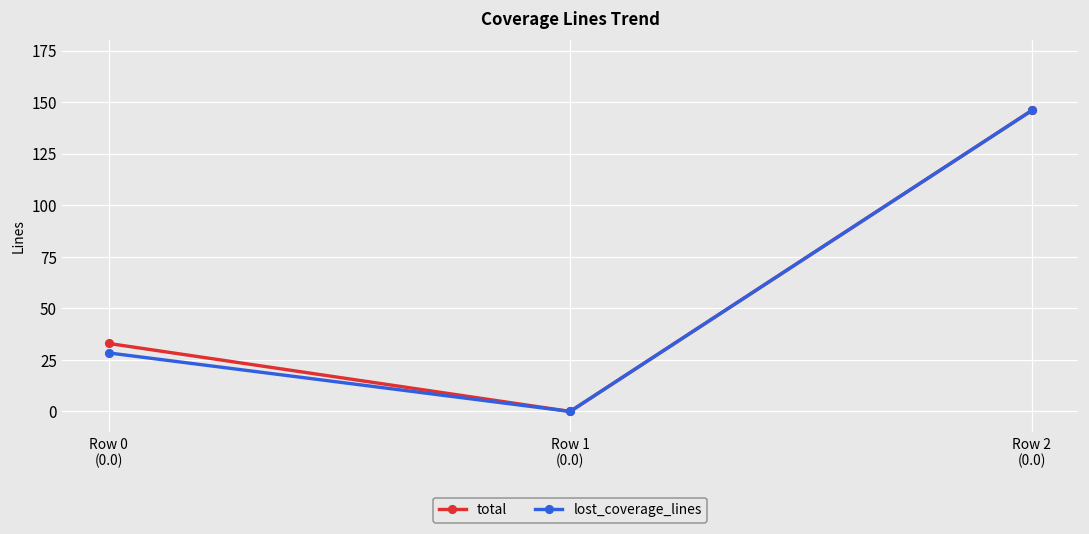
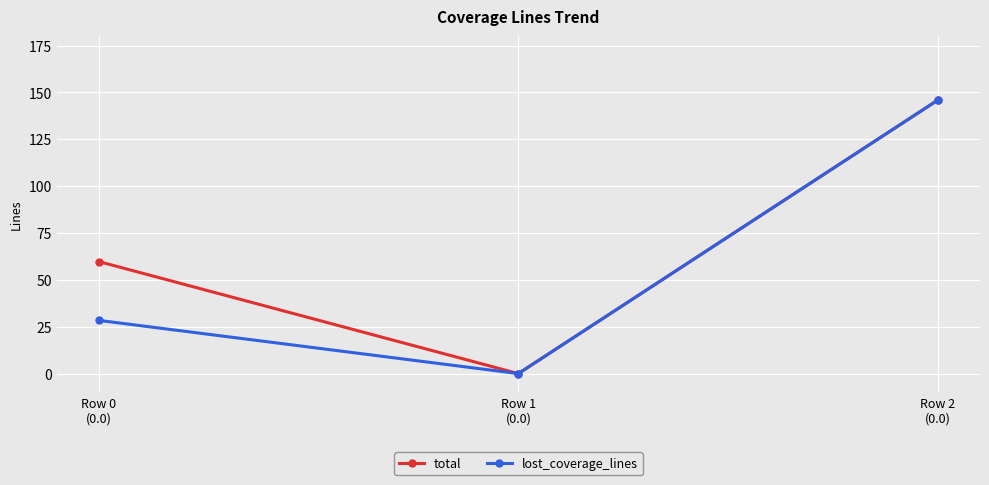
total, Row 0 (0.0): 33 -> 60
